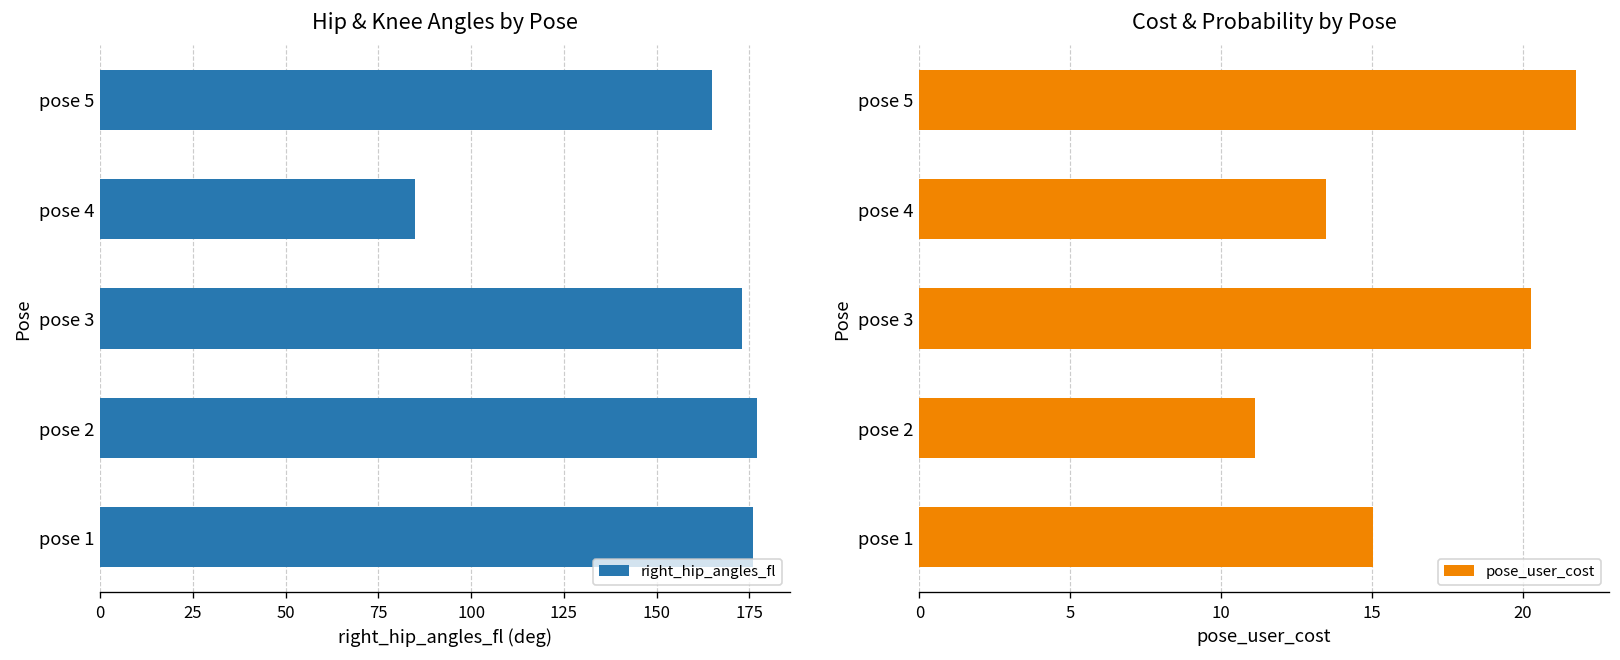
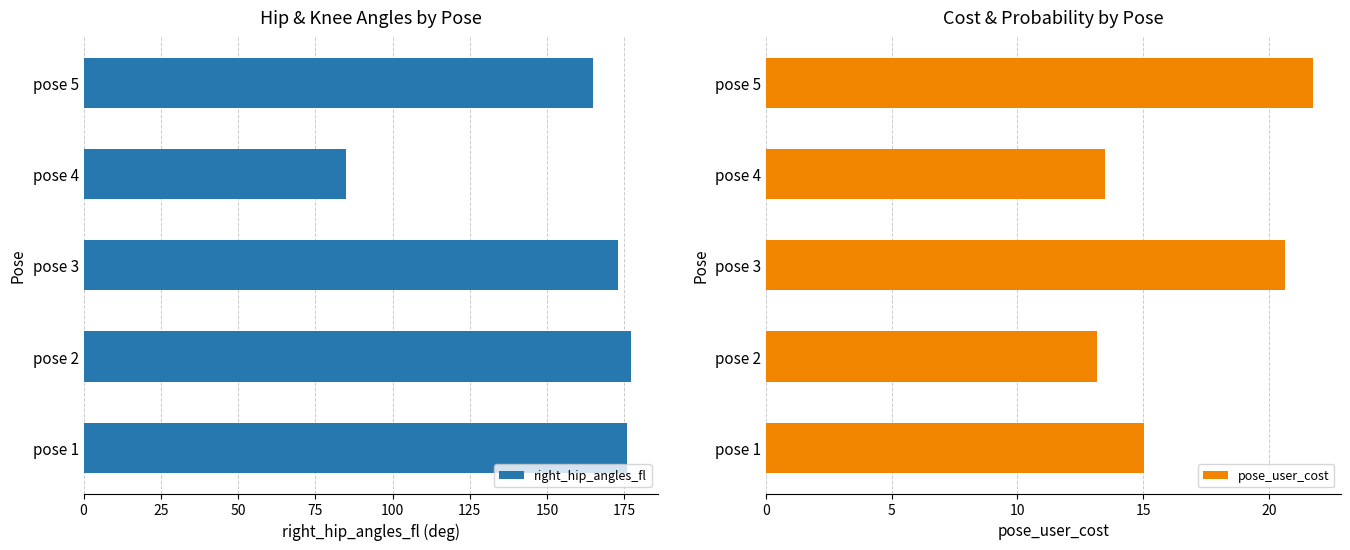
Cost & Probability by Pose, pose 3: 20.3 -> 20.6
Cost & Probability by Pose, pose 2: 11.1 -> 13.2
